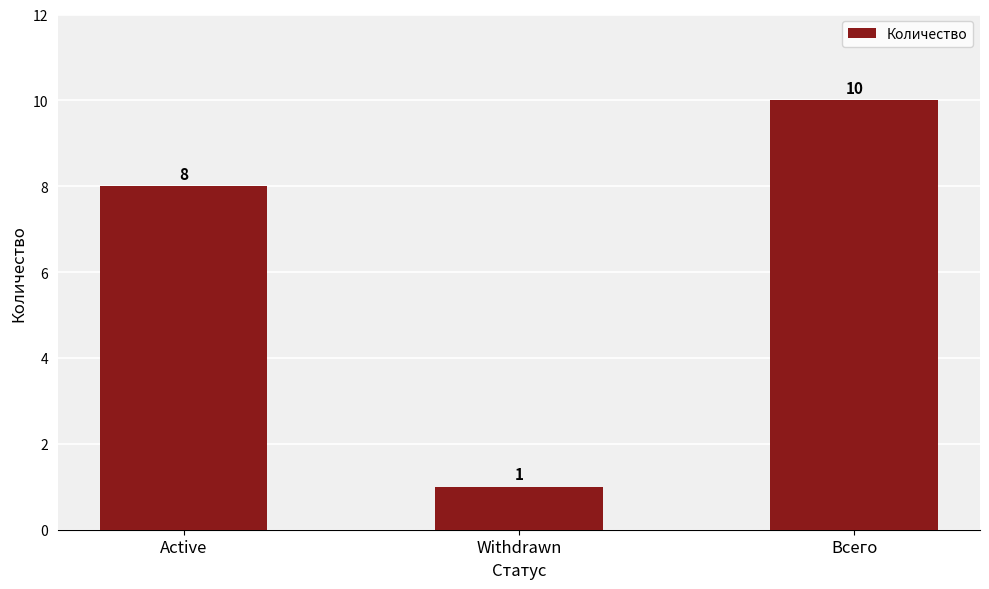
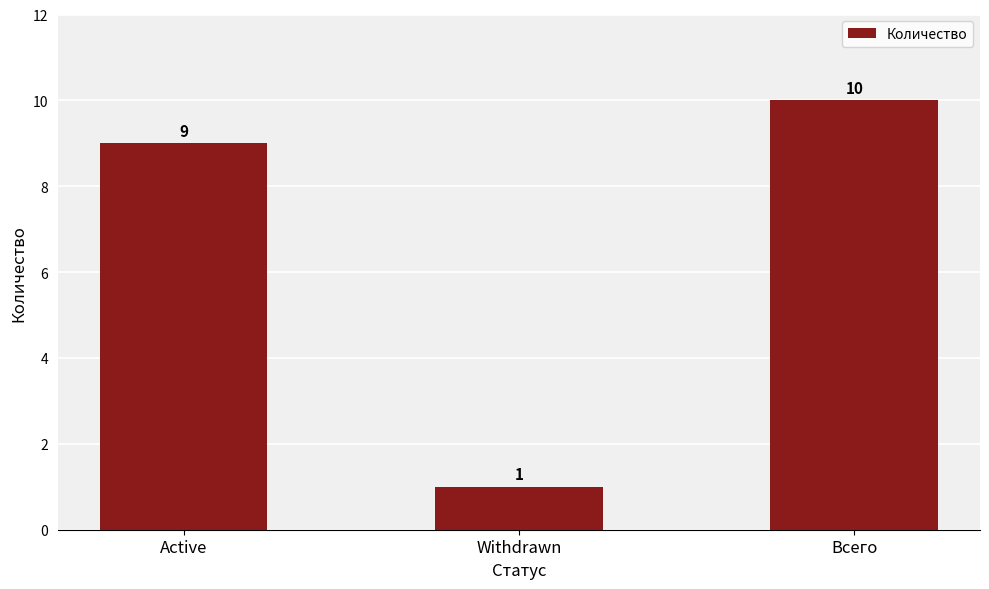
Active: 8 -> 9
